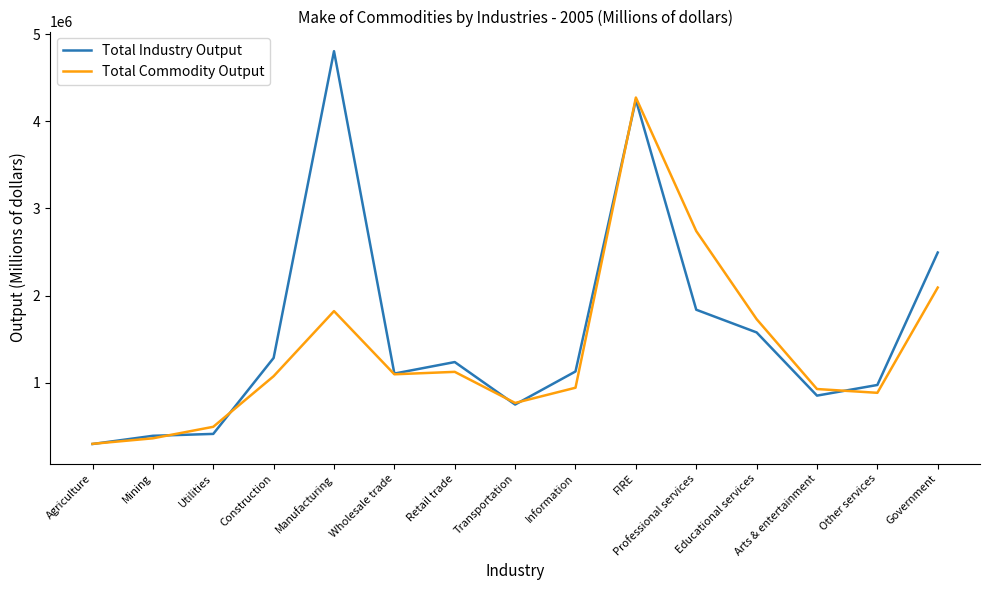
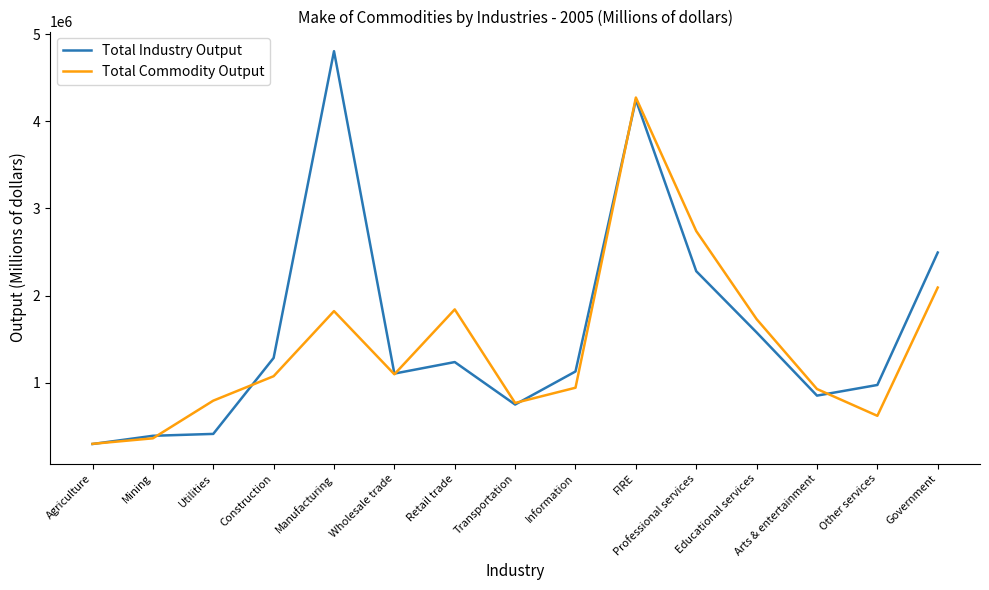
Total Commodity Output, Utilities: 500000 -> 800000
Total Commodity Output, Retail trade: 1100000 -> 1800000
Total Industry Output, Professional services: 1800000 -> 2300000
Total Commodity Output, Other services: 900000 -> 600000
